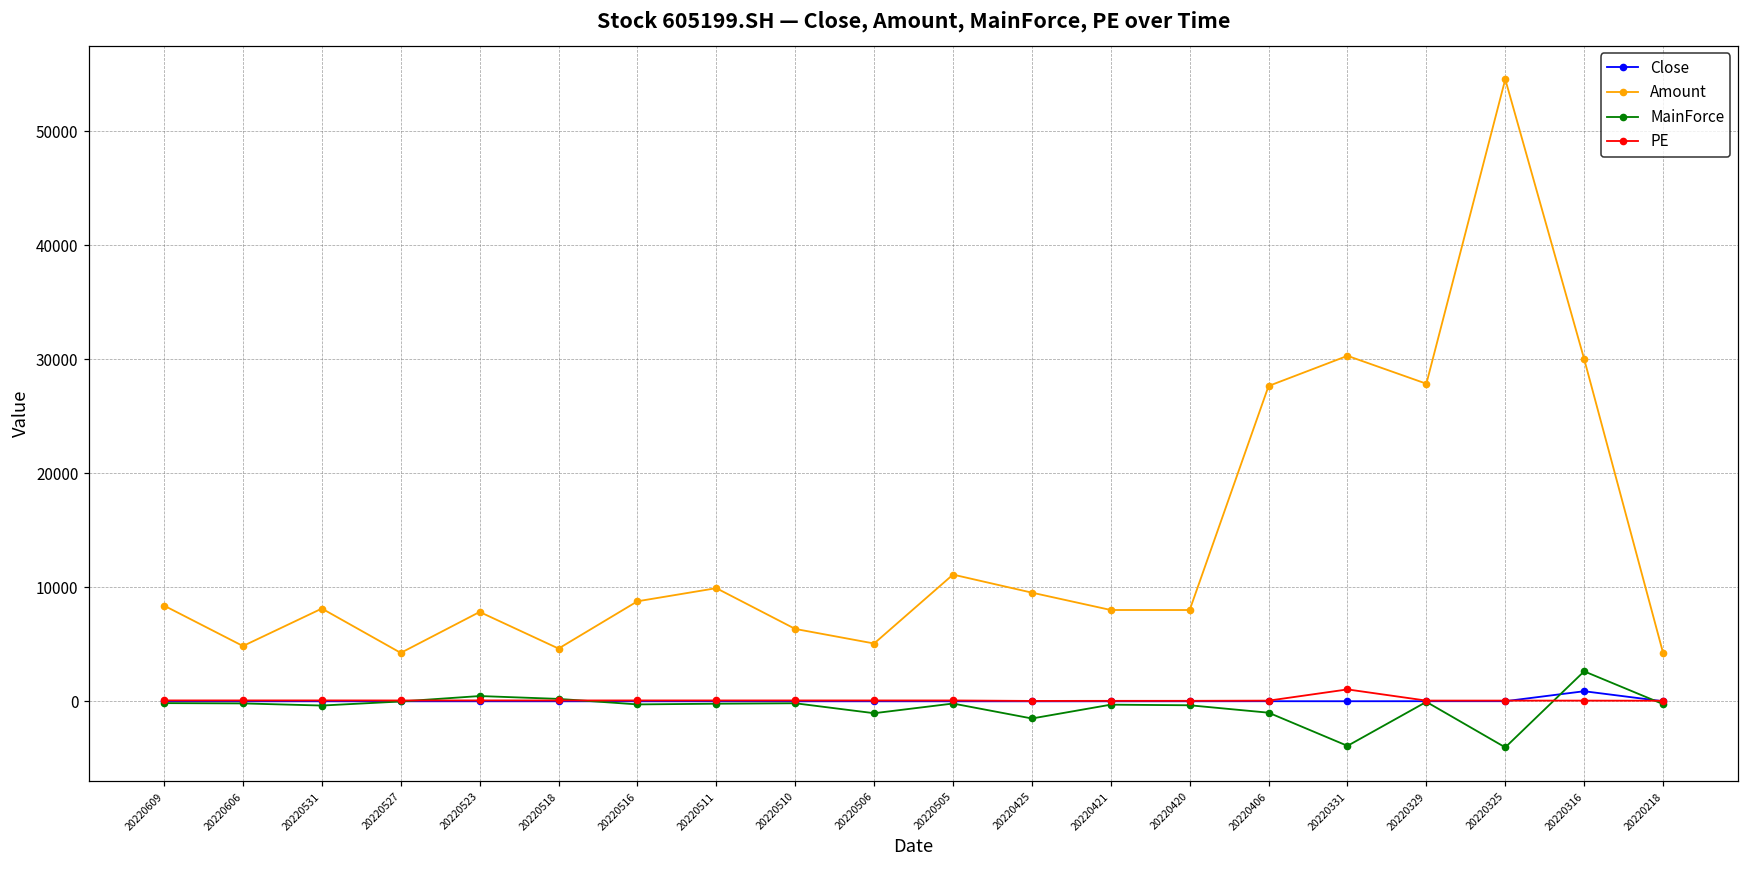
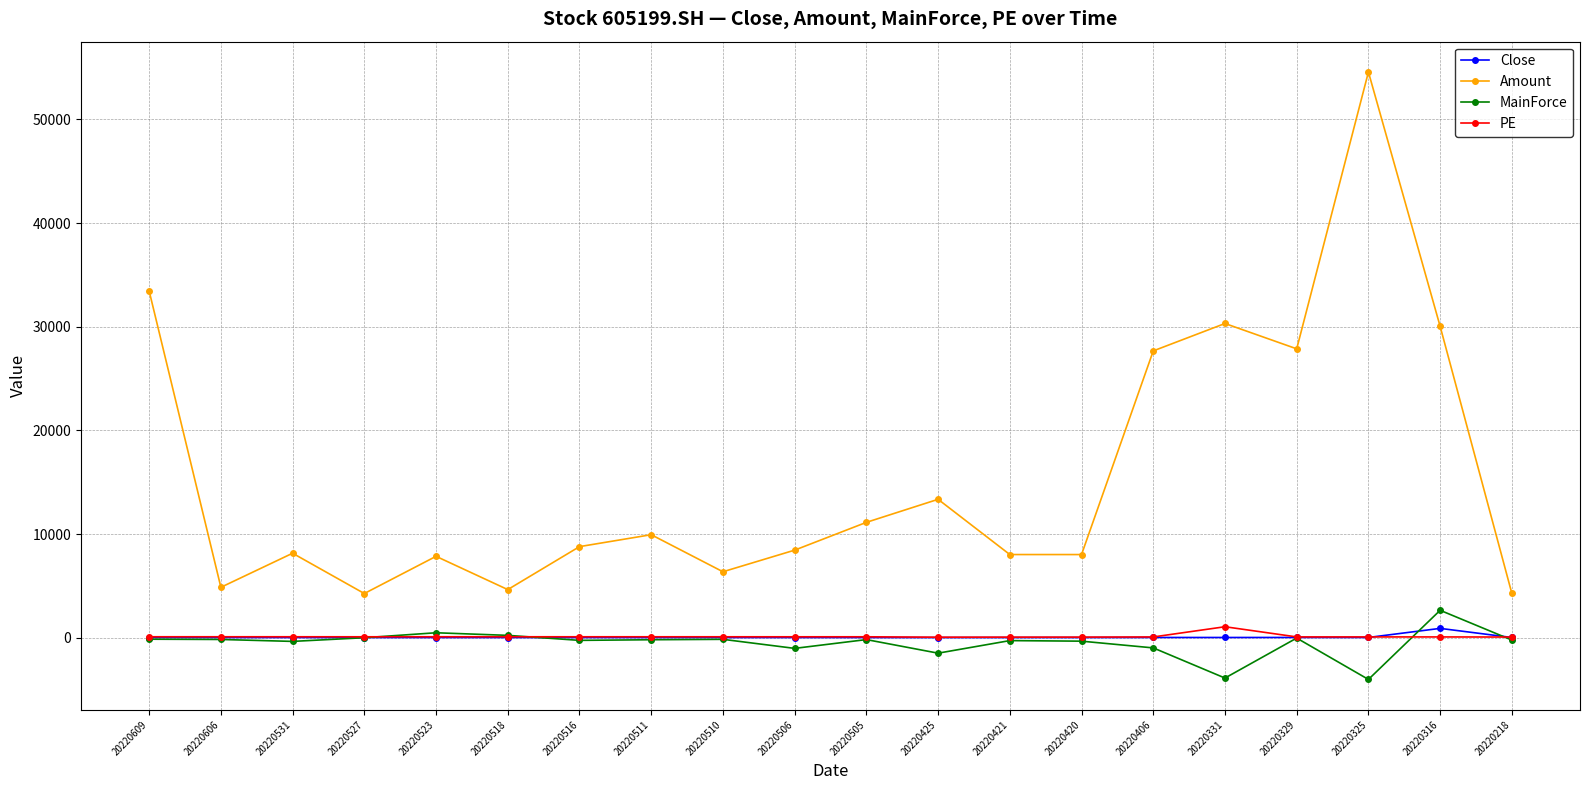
Amount, 20220609: 8400 -> 33400
Amount, 20220506: 5100 -> 8400
Amount, 20220425: 9500 -> 13400
